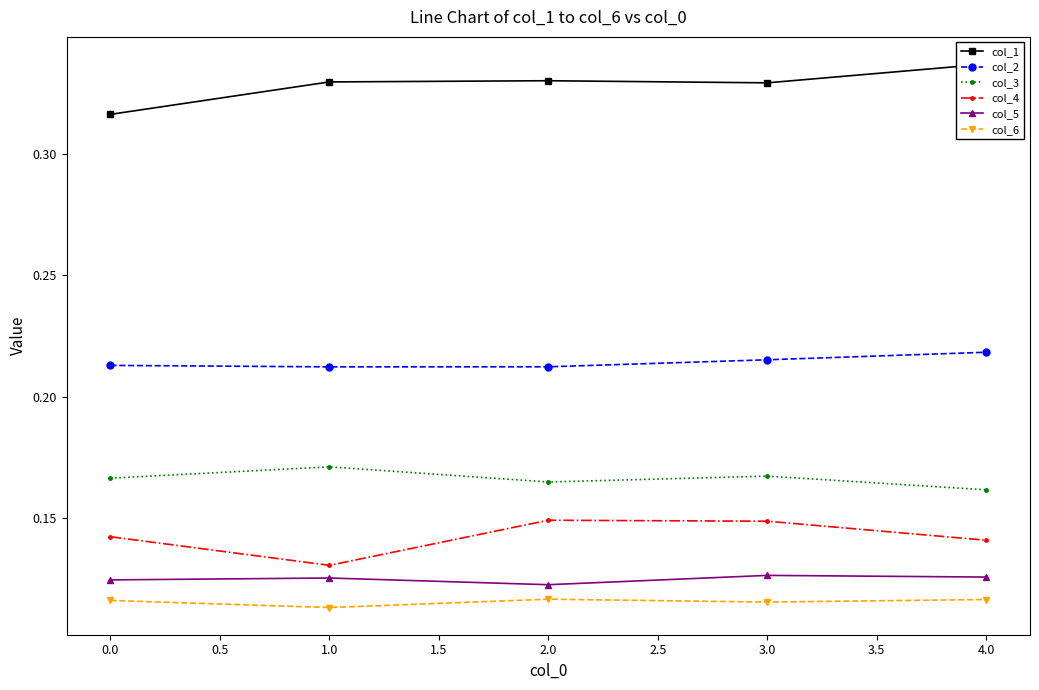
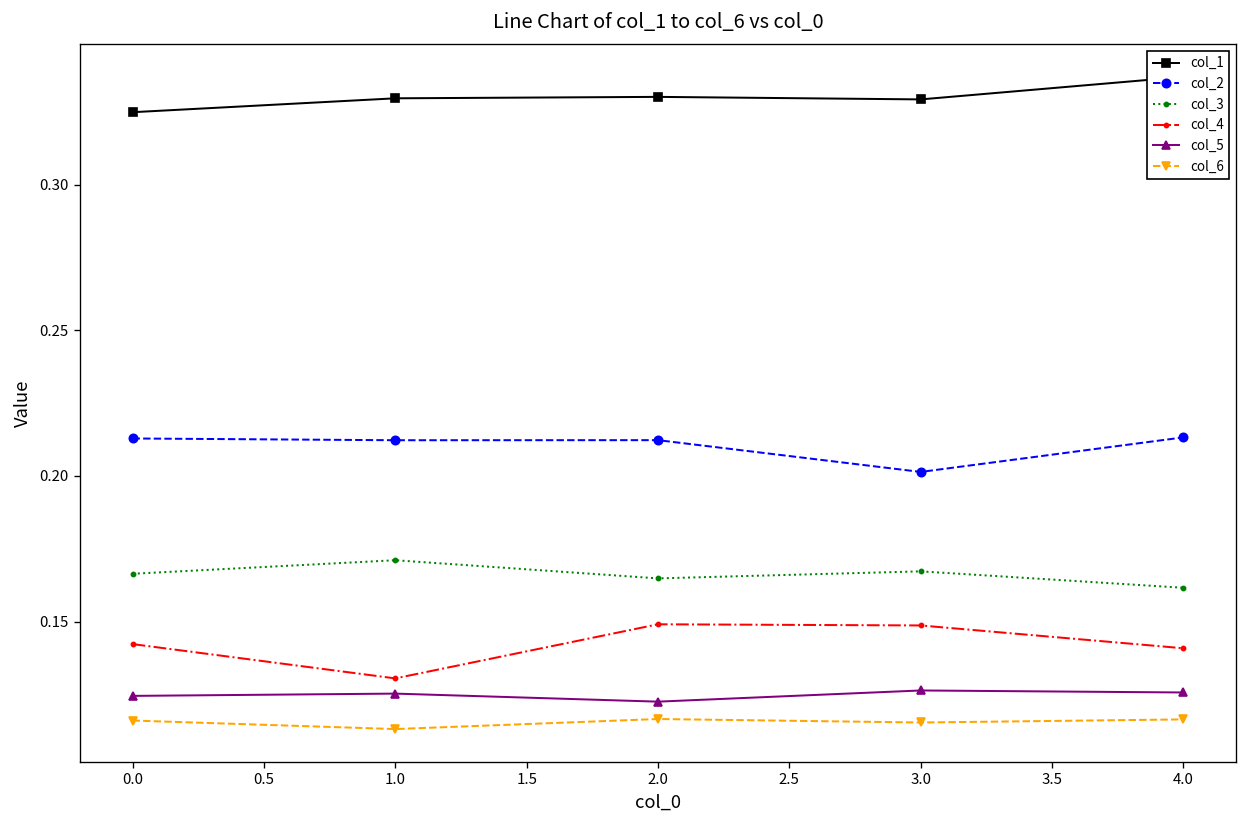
col_1, 0.0: 0.316 -> 0.325
col_2, 3.0: 0.215 -> 0.201
col_2, 4.0: 0.218 -> 0.213
